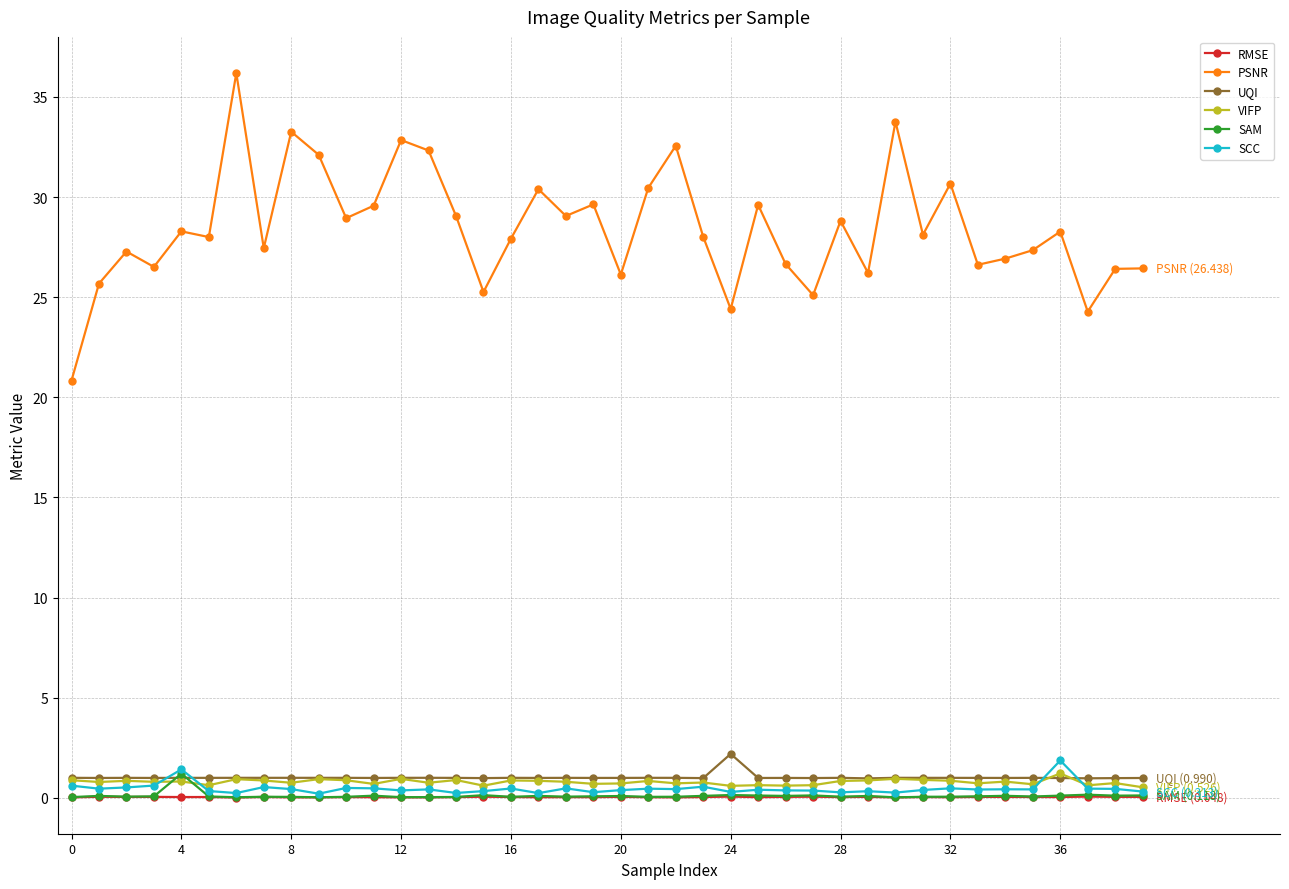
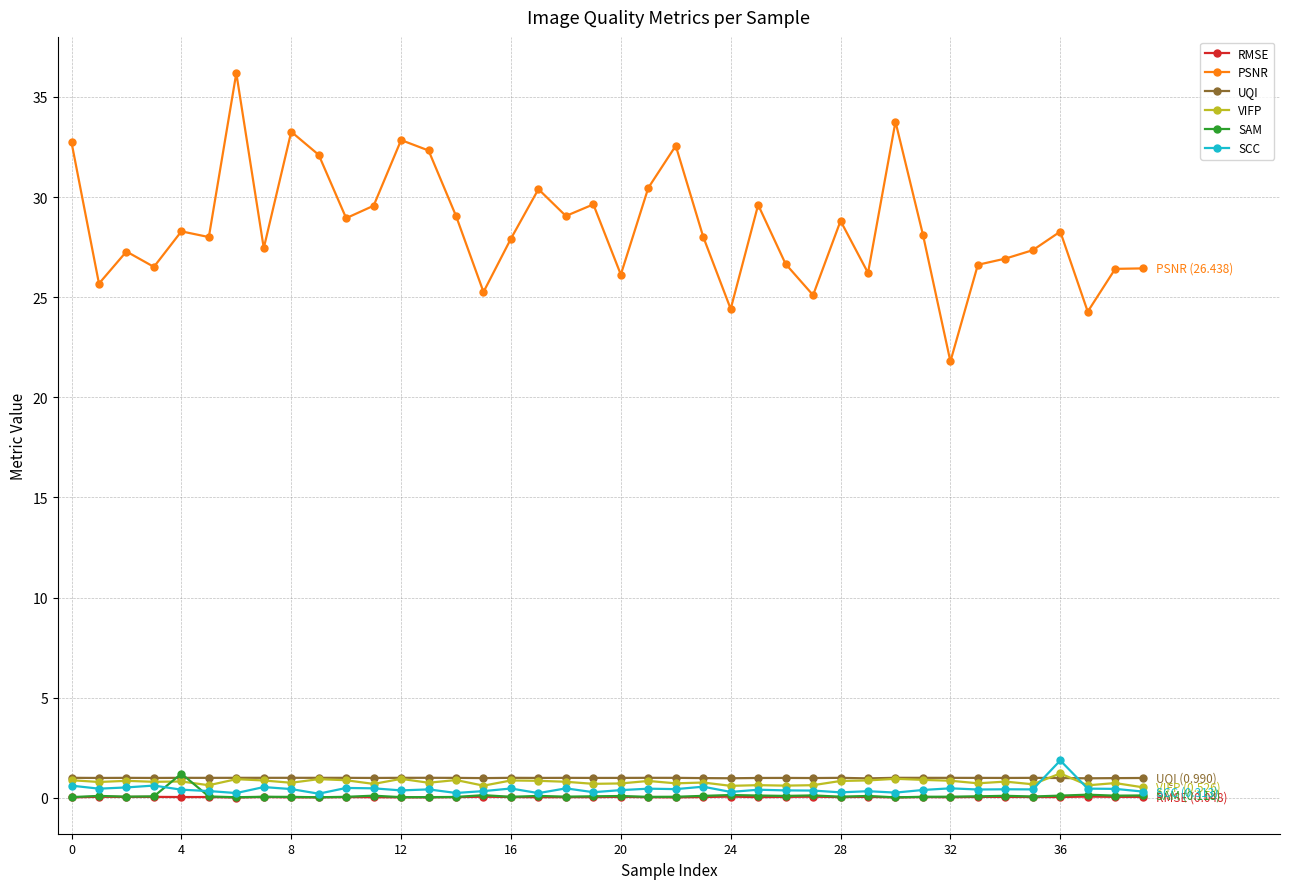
PSNR, 0: 20.8 -> 32.7
SCC, 4: 1.4 -> 0.4
UQI, 24: 2.2 -> 1.0
PSNR, 32: 30.7 -> 21.8
